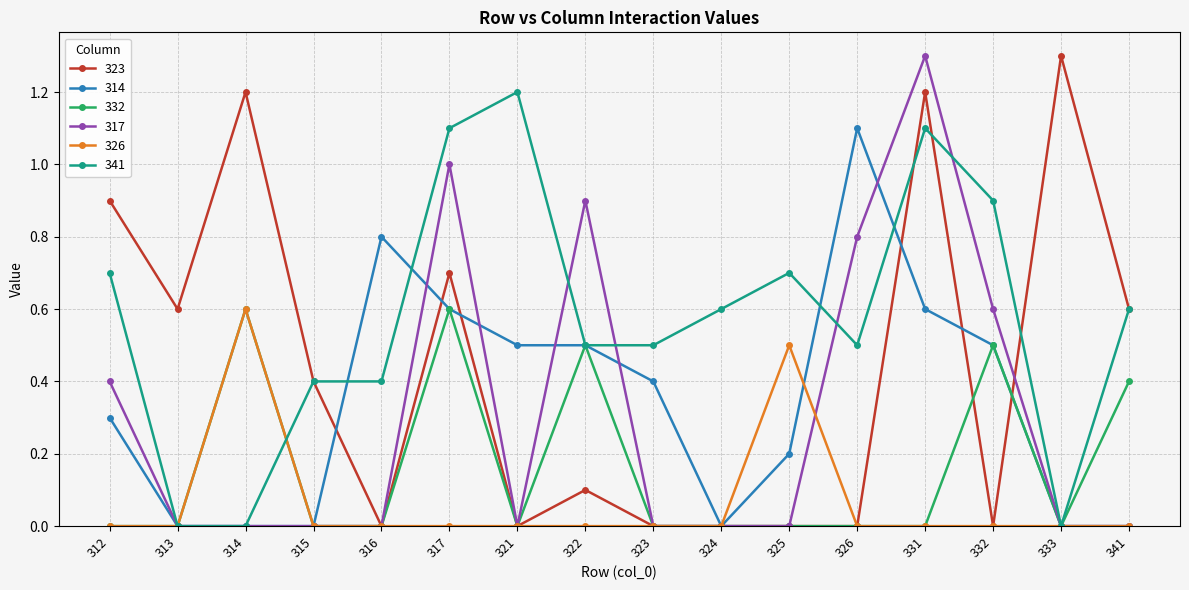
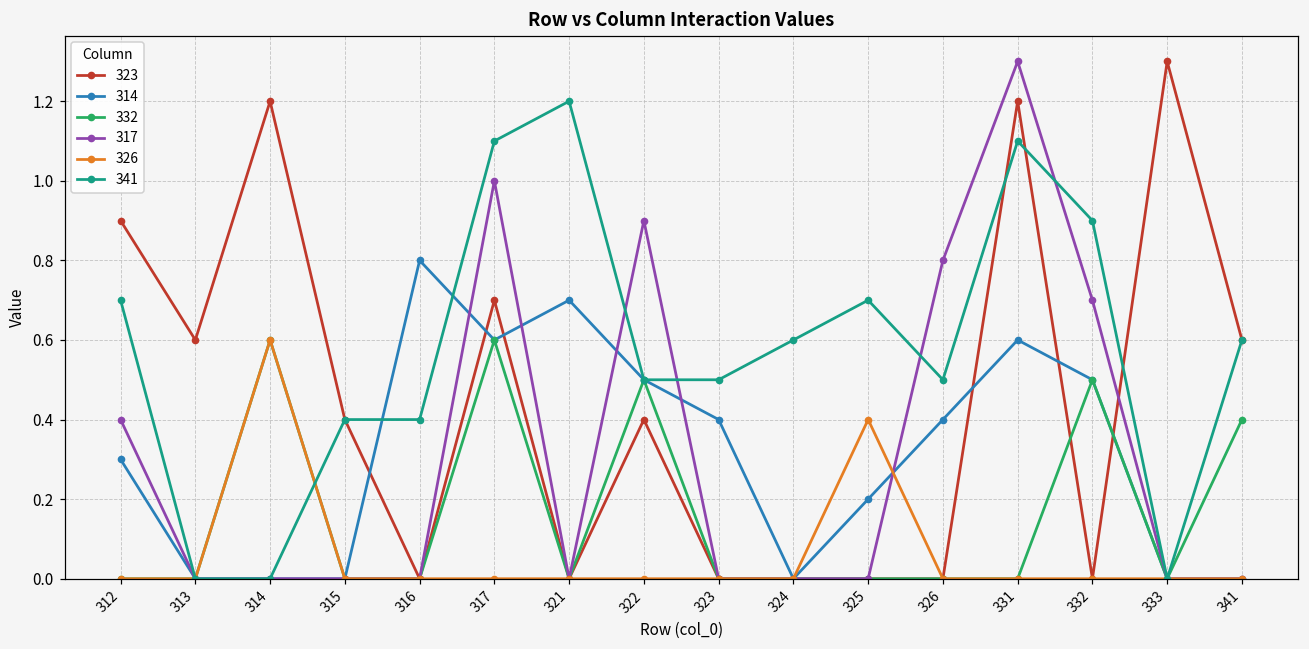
314, 321: 0.5 -> 0.7
323, 322: 0.1 -> 0.4
326, 325: 0.5 -> 0.4
314, 326: 1.1 -> 0.4
317, 332: 0.6 -> 0.7
